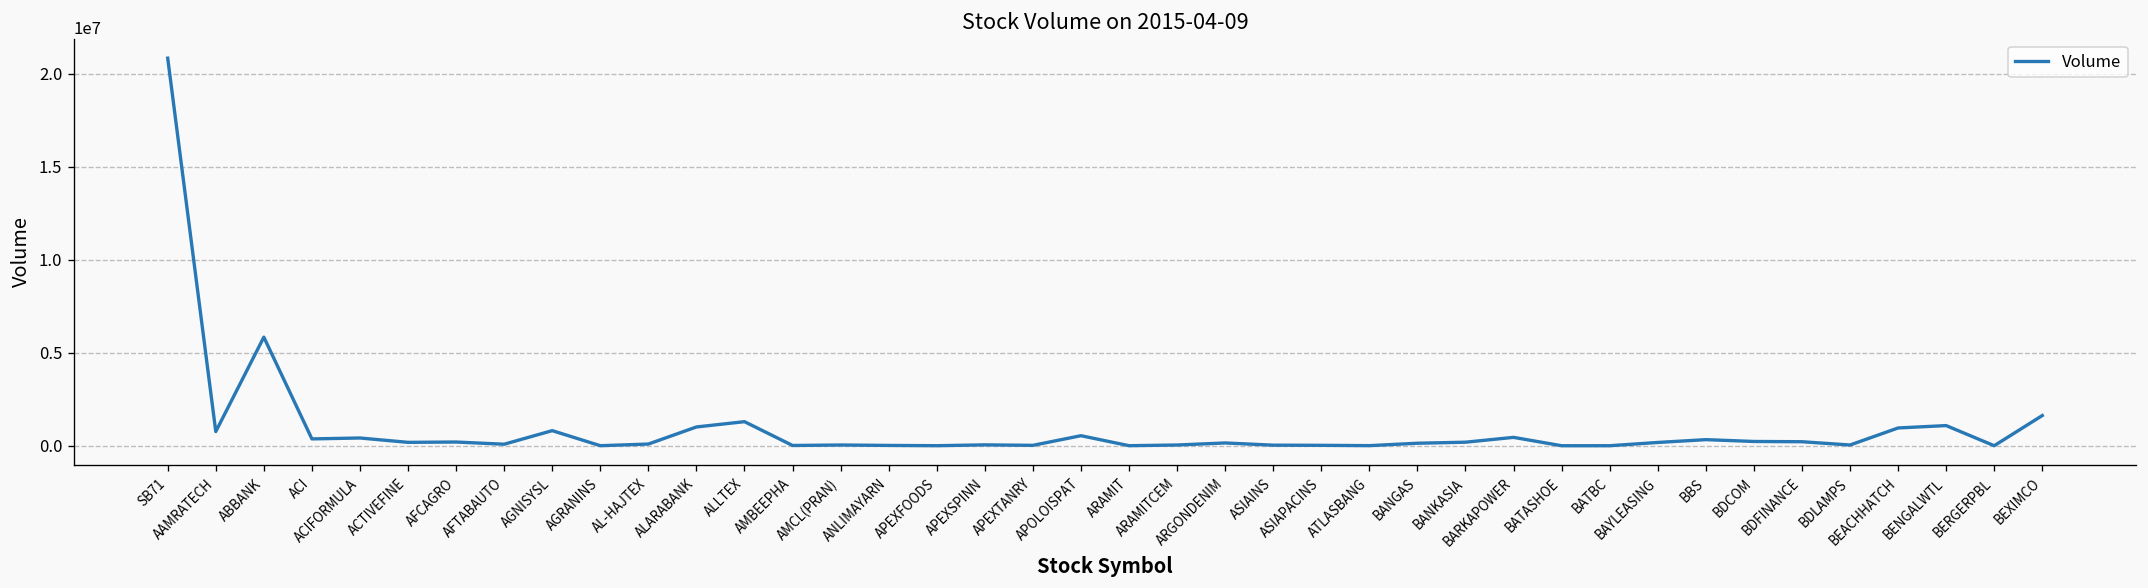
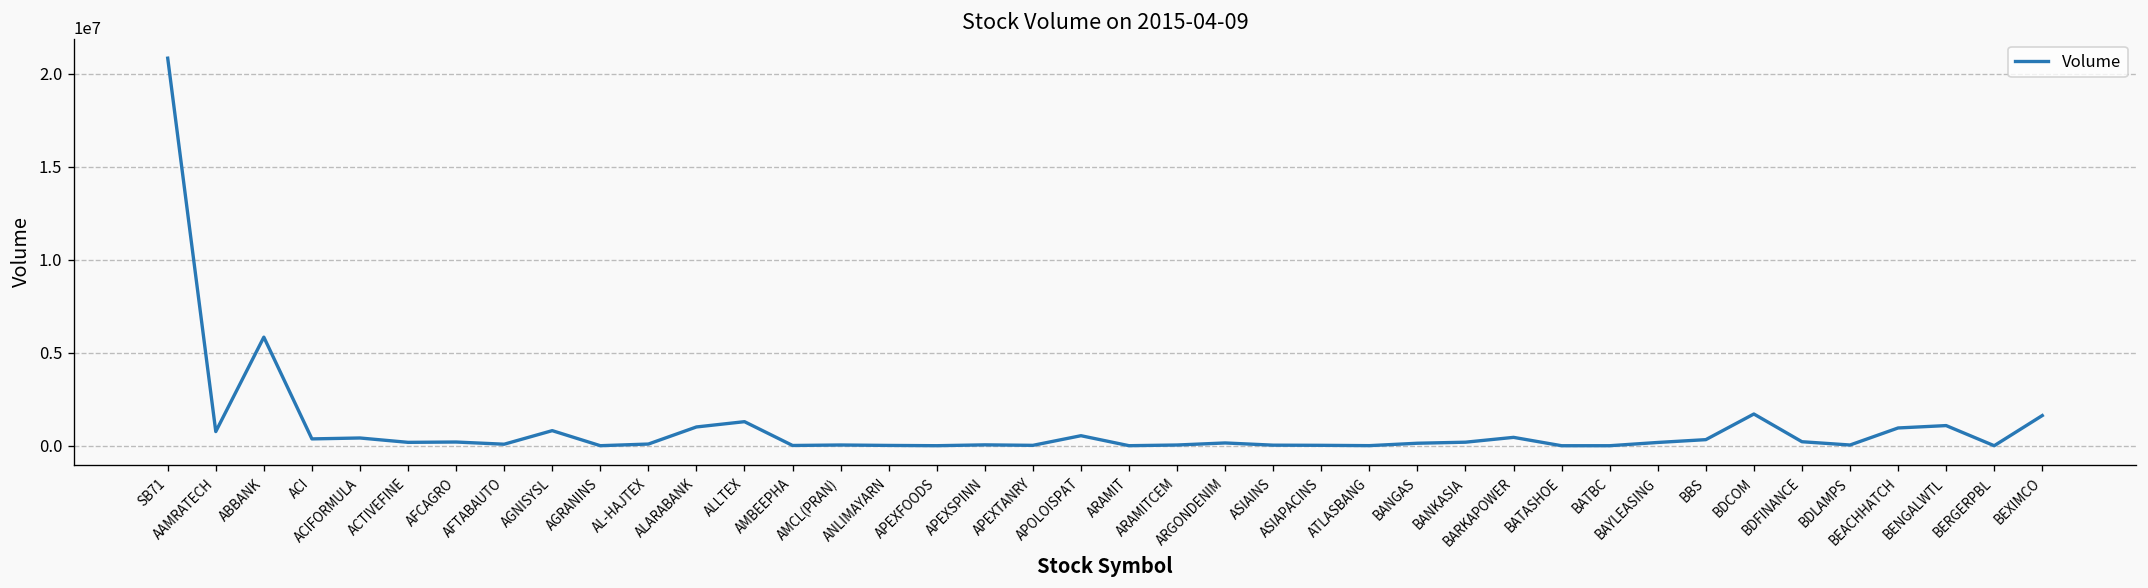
BDCOM: 200000 -> 1700000
